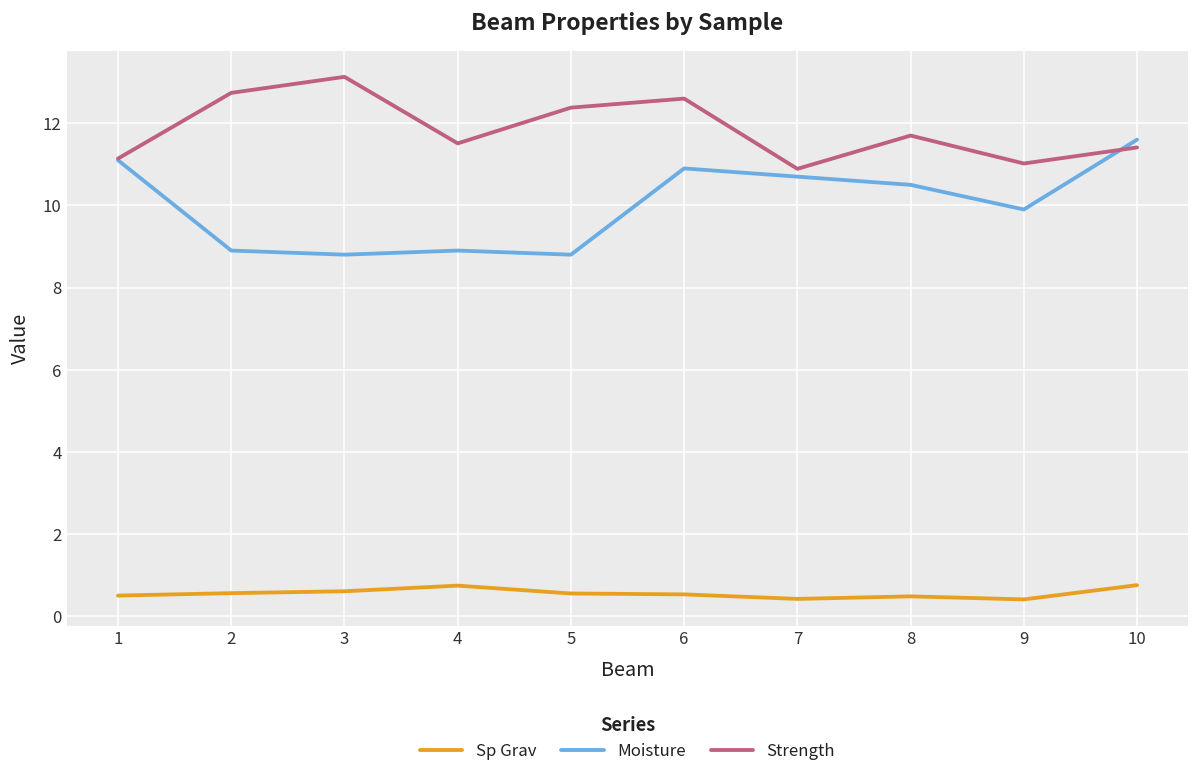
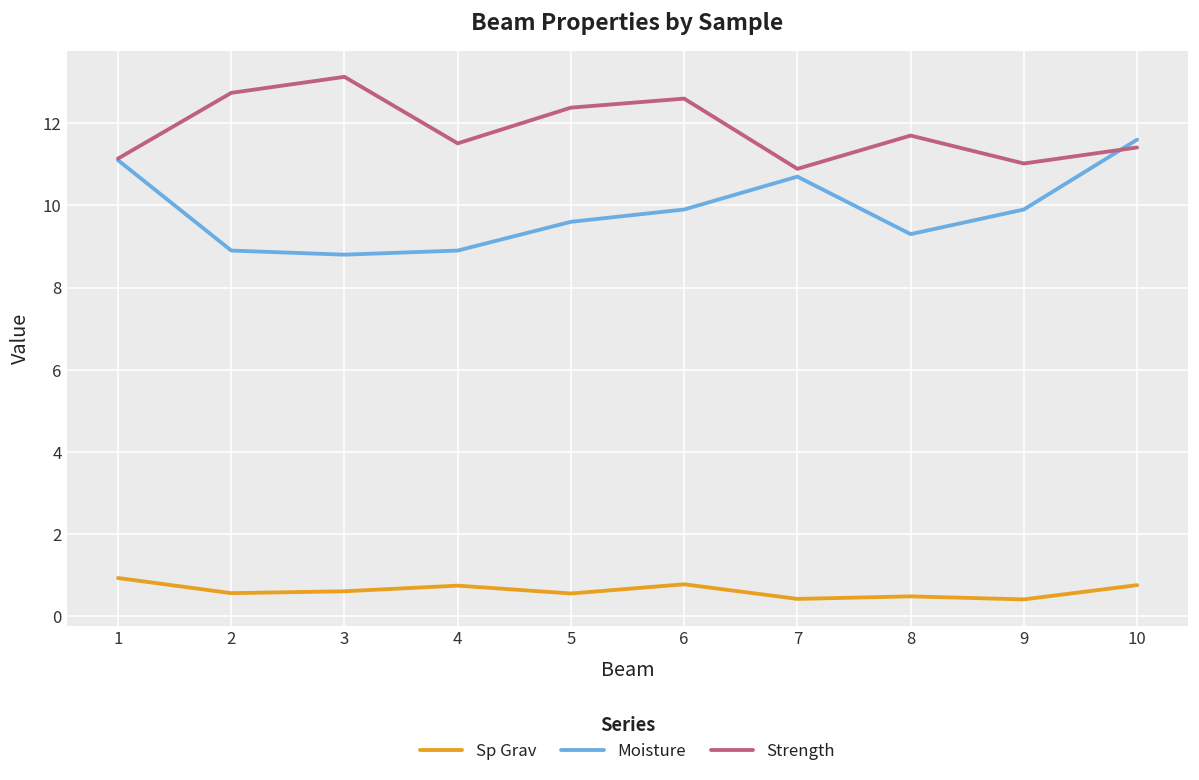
Sp Grav, 1: 0.5 -> 0.9
Moisture, 5: 8.8 -> 9.6
Sp Grav, 6: 0.5 -> 0.8
Moisture, 6: 10.9 -> 9.9
Moisture, 8: 10.5 -> 9.3
